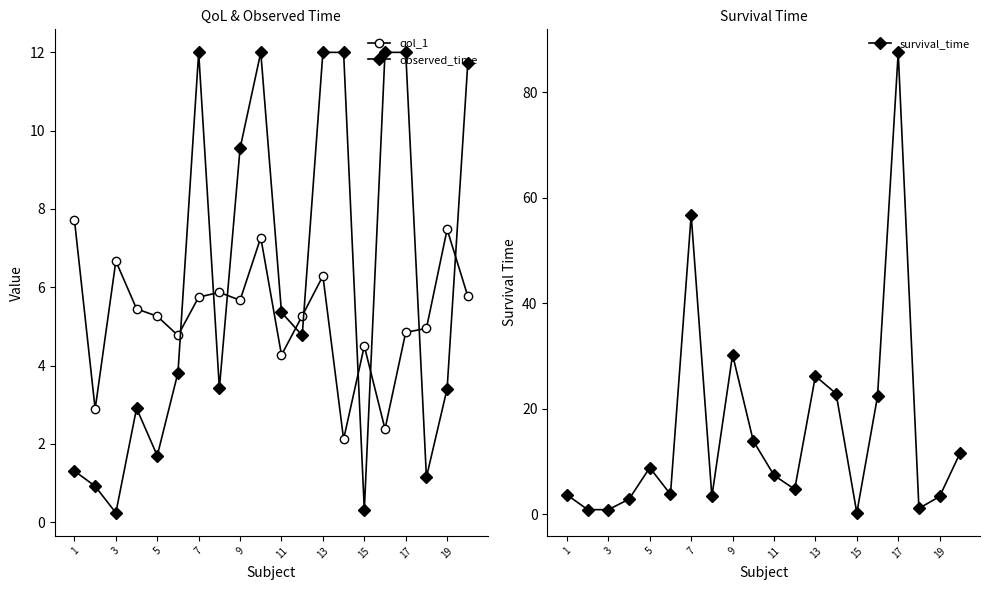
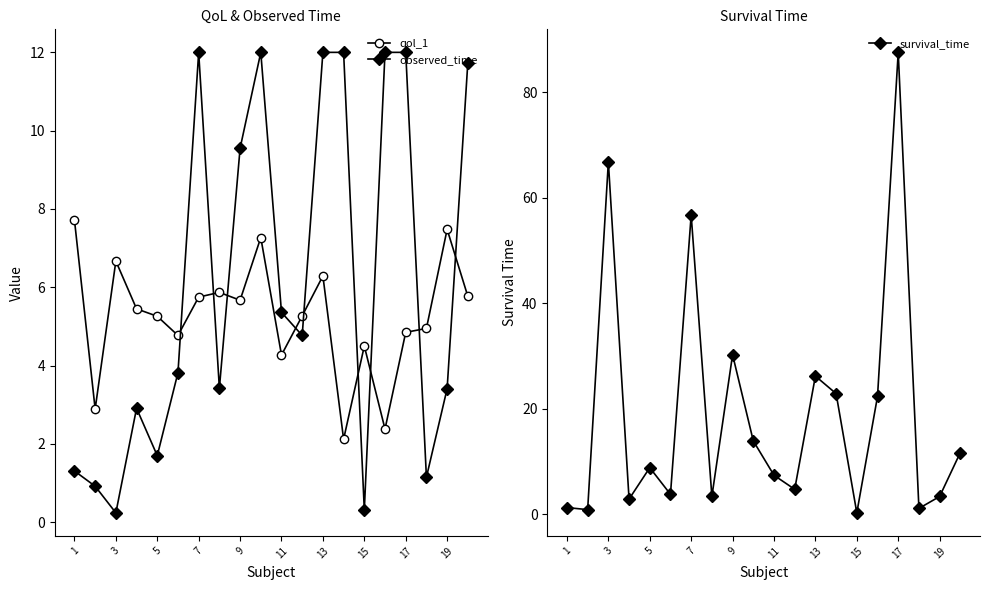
Survival Time, 1: 4 -> 1
Survival Time, 3: 1 -> 67
